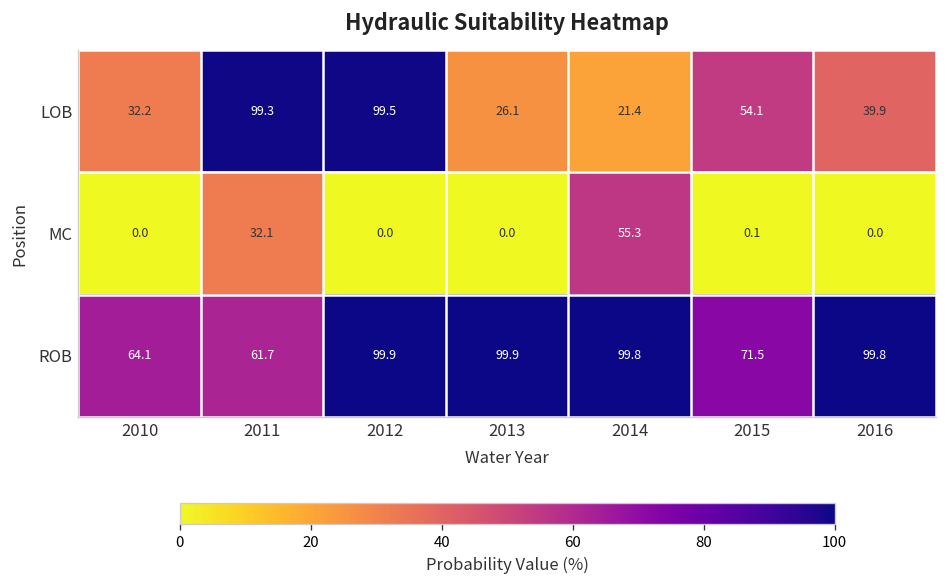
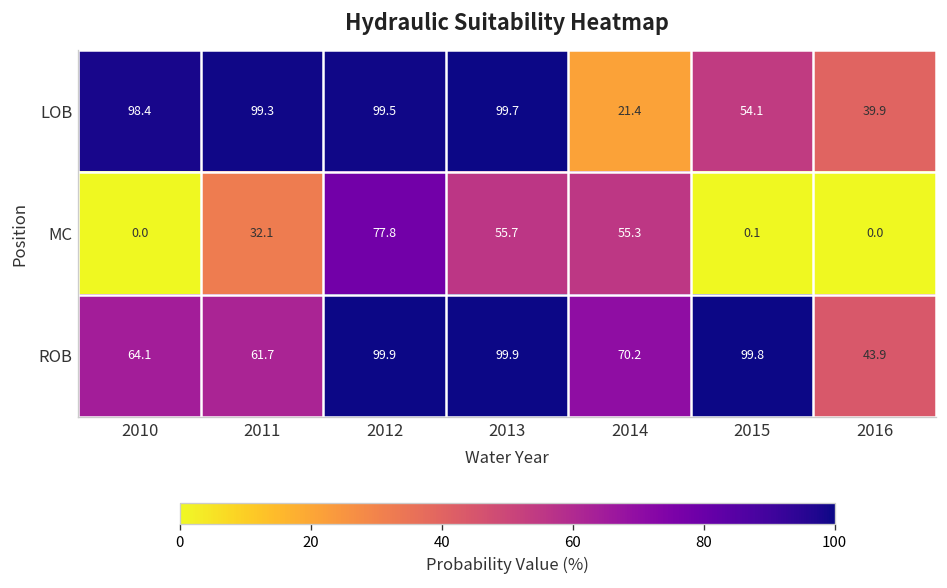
LOB, 2010: 32.2 -> 98.4
LOB, 2013: 26.1 -> 99.7
MC, 2012: 0.0 -> 77.8
MC, 2013: 0.0 -> 55.7
ROB, 2014: 99.8 -> 70.2
ROB, 2015: 71.5 -> 99.8
ROB, 2016: 99.8 -> 43.9
